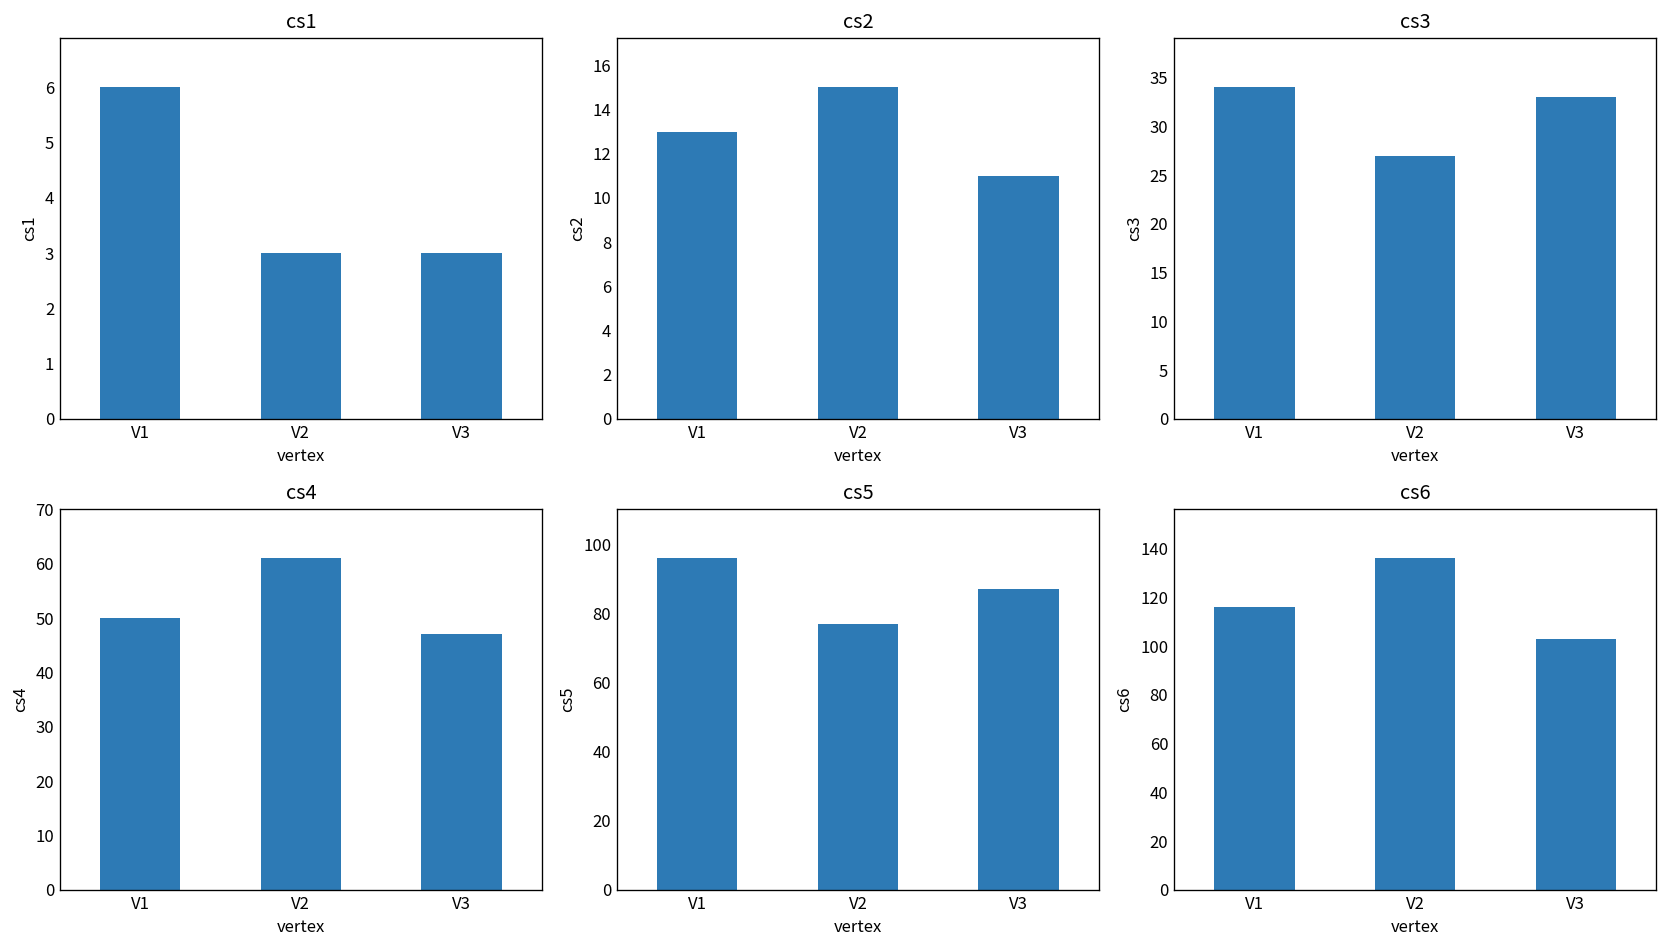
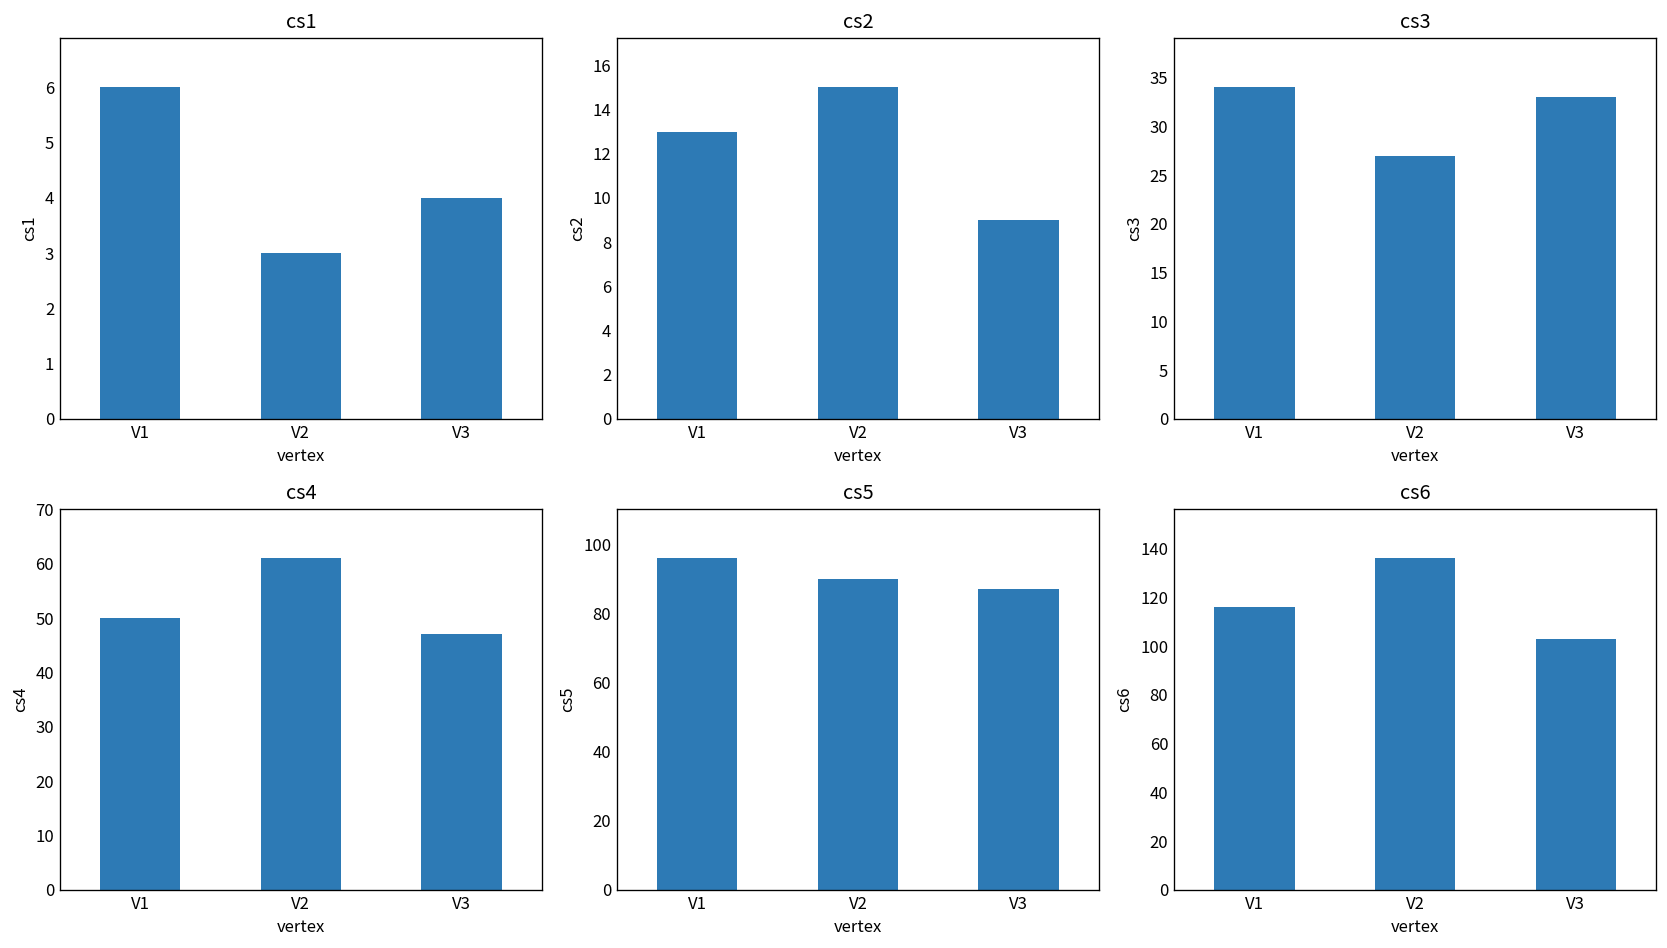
cs1, V3: 3 -> 4
cs2, V3: 11 -> 9
cs5, V2: 77 -> 90
